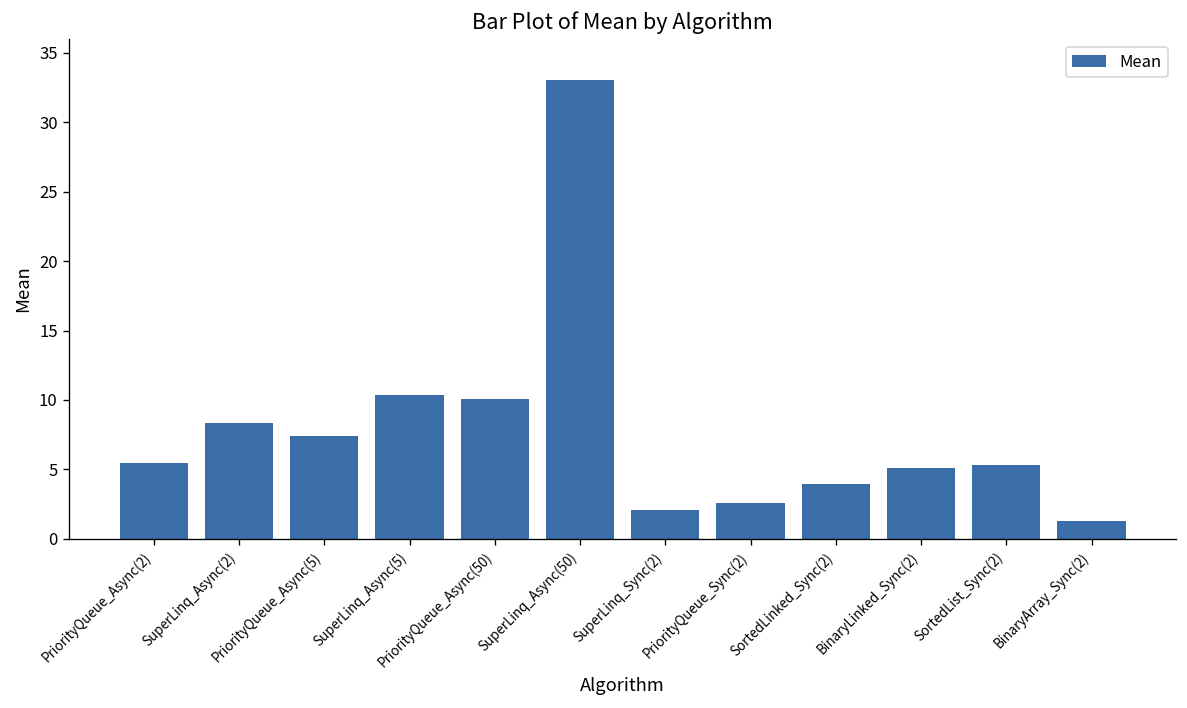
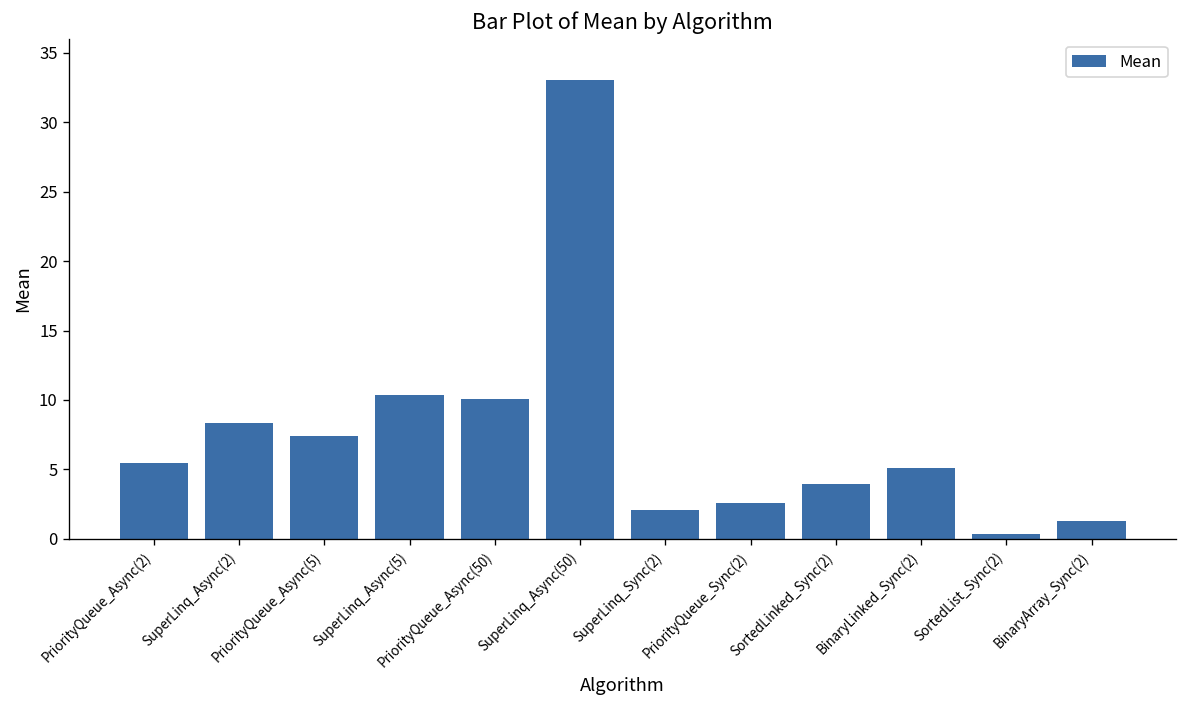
SortedList_Sync(2): 5.3 -> 0.4
